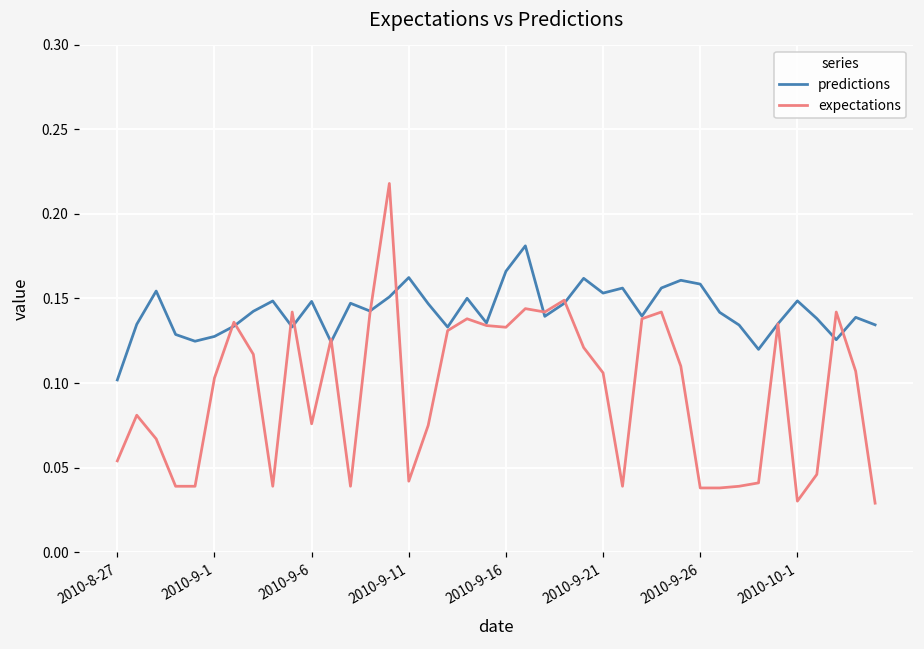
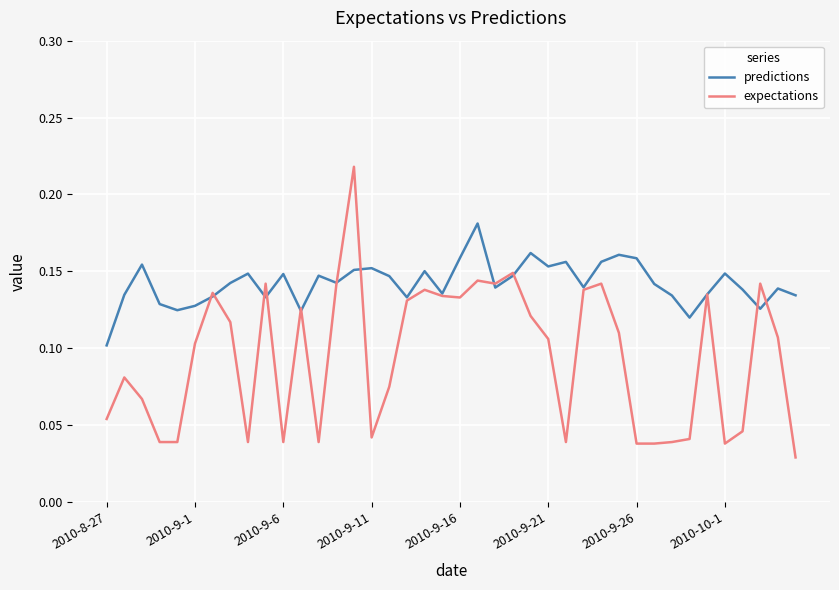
expectations, 2010-9-6: 0.076 -> 0.039
predictions, 2010-9-11: 0.162 -> 0.152
predictions, 2010-9-16: 0.166 -> 0.159
expectations, 2010-10-1: 0.030 -> 0.038
